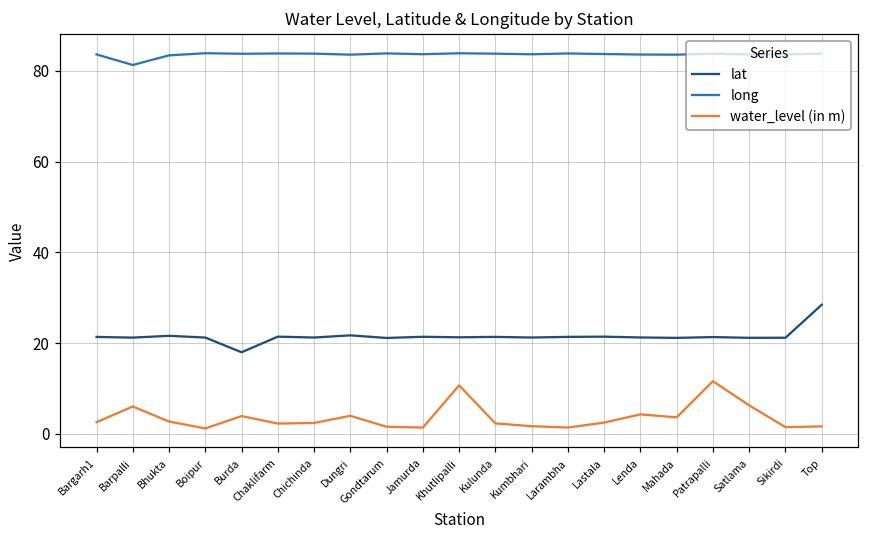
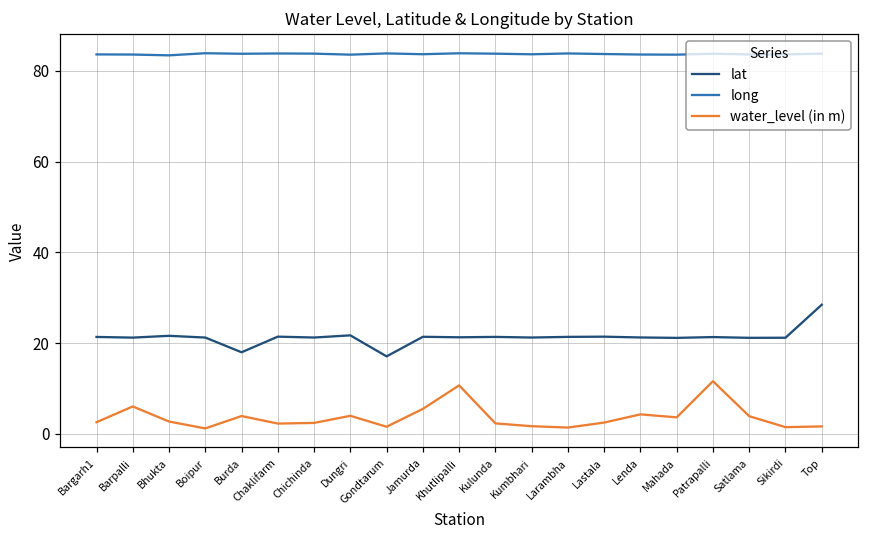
long, Barpalli: 81 -> 84
lat, Gondtarum: 21 -> 17
water_level (in m), Jamurda: 1 -> 5
water_level (in m), Satlama: 6 -> 4
